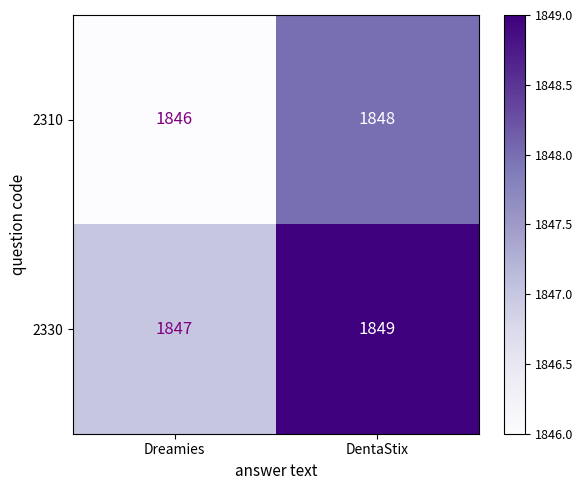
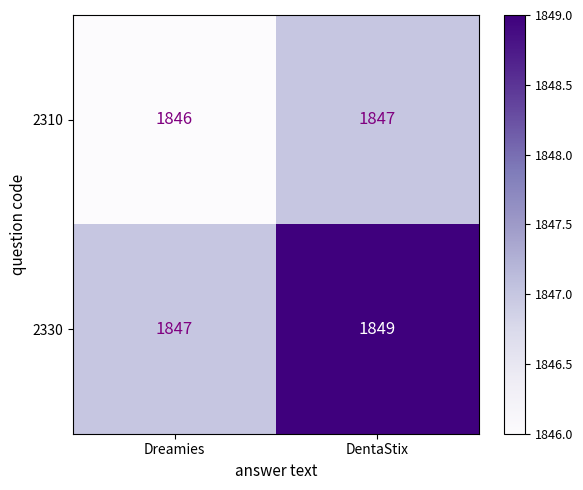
2310, DentaStix: 1848 -> 1847
